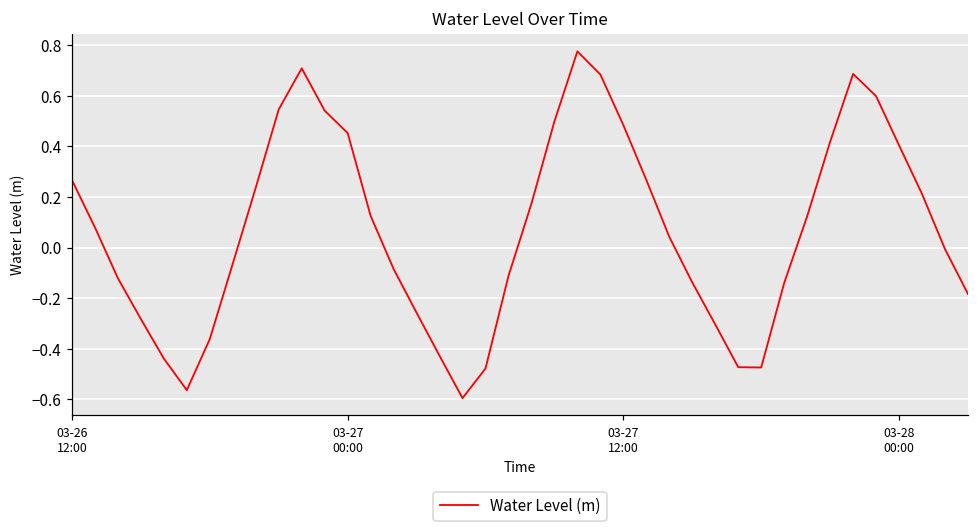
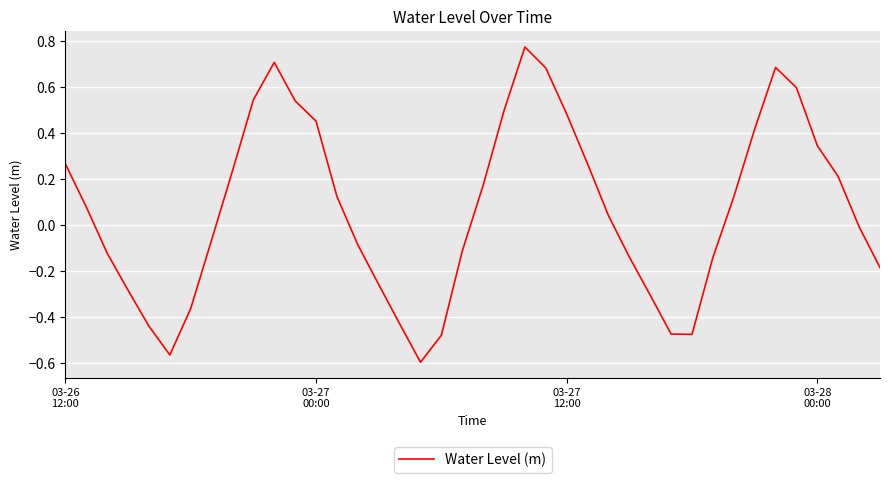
03-28 00:00: 0.40 -> 0.35
